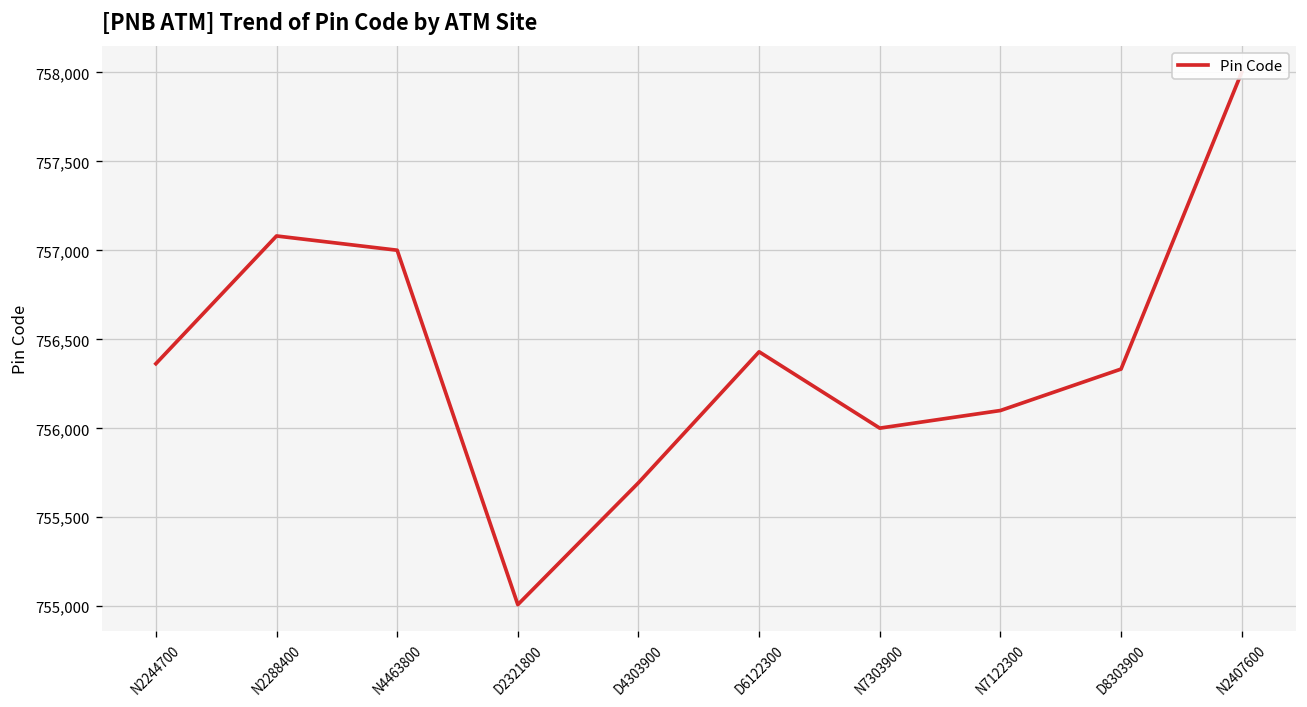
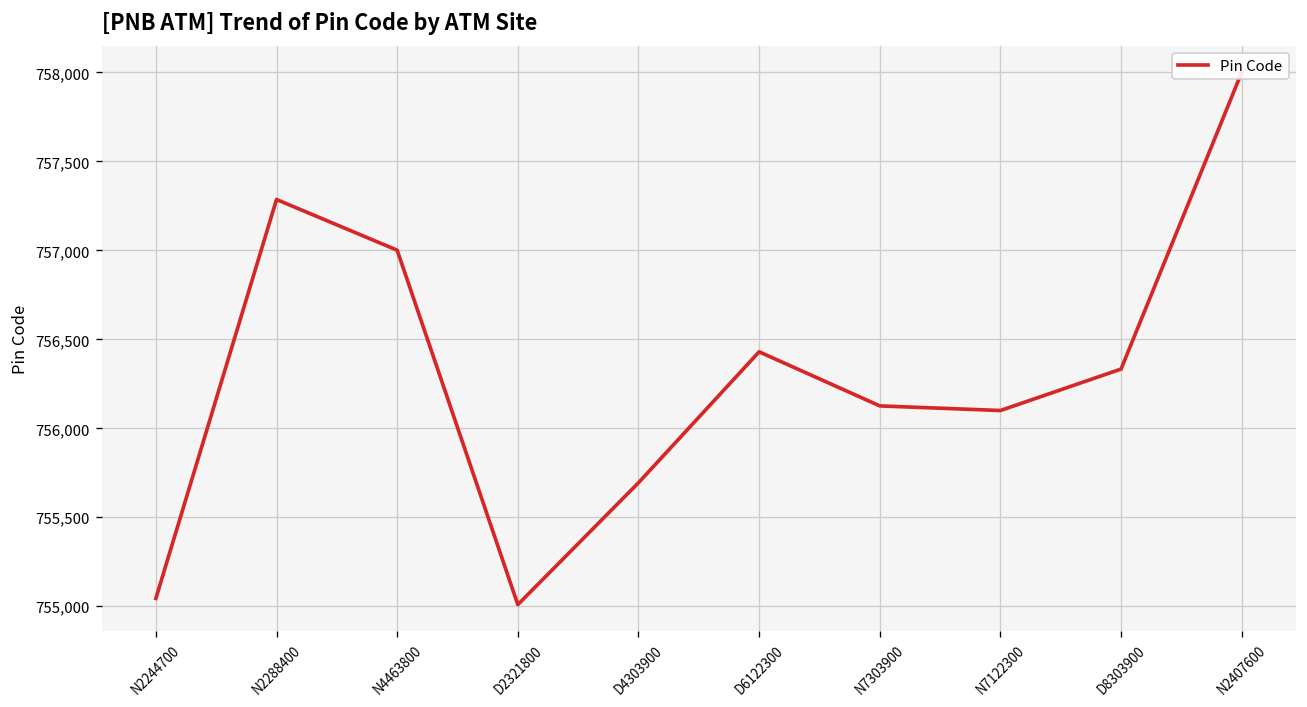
N2244700: 756,360 -> 755,040
N2288400: 757,080 -> 757,290
N7303900: 756,000 -> 756,130
